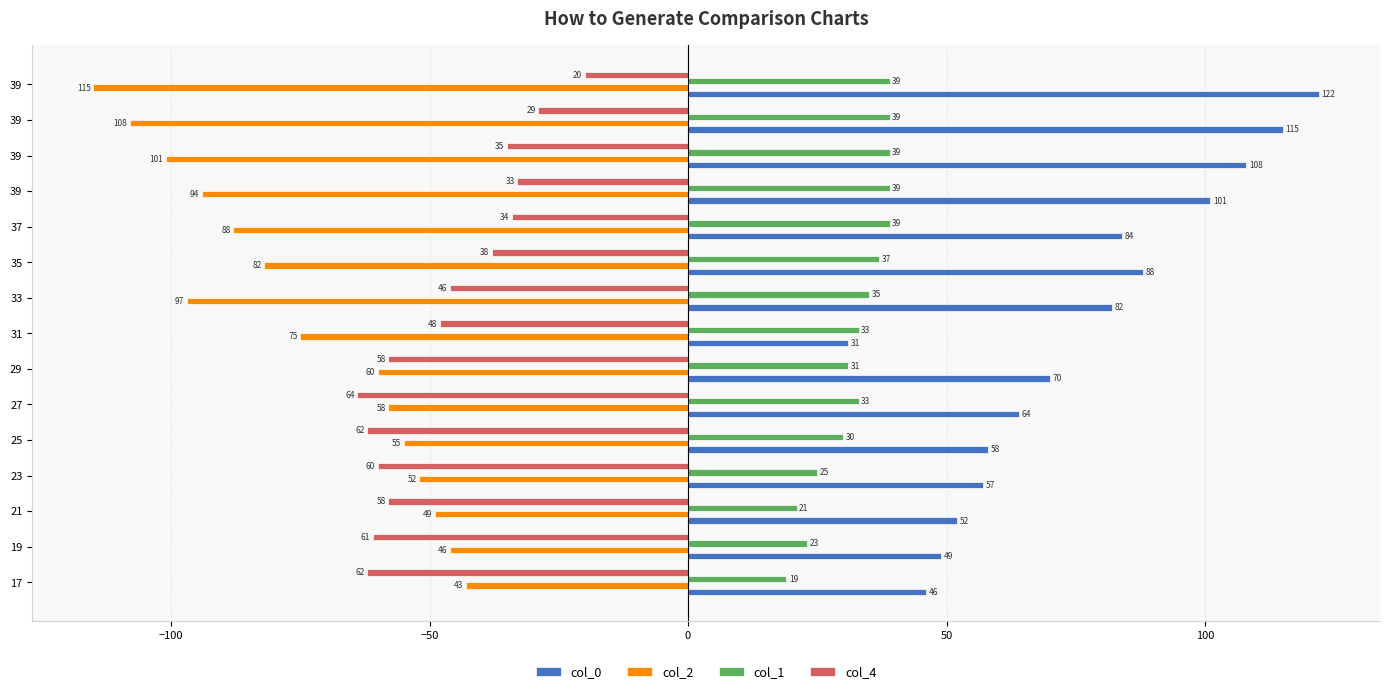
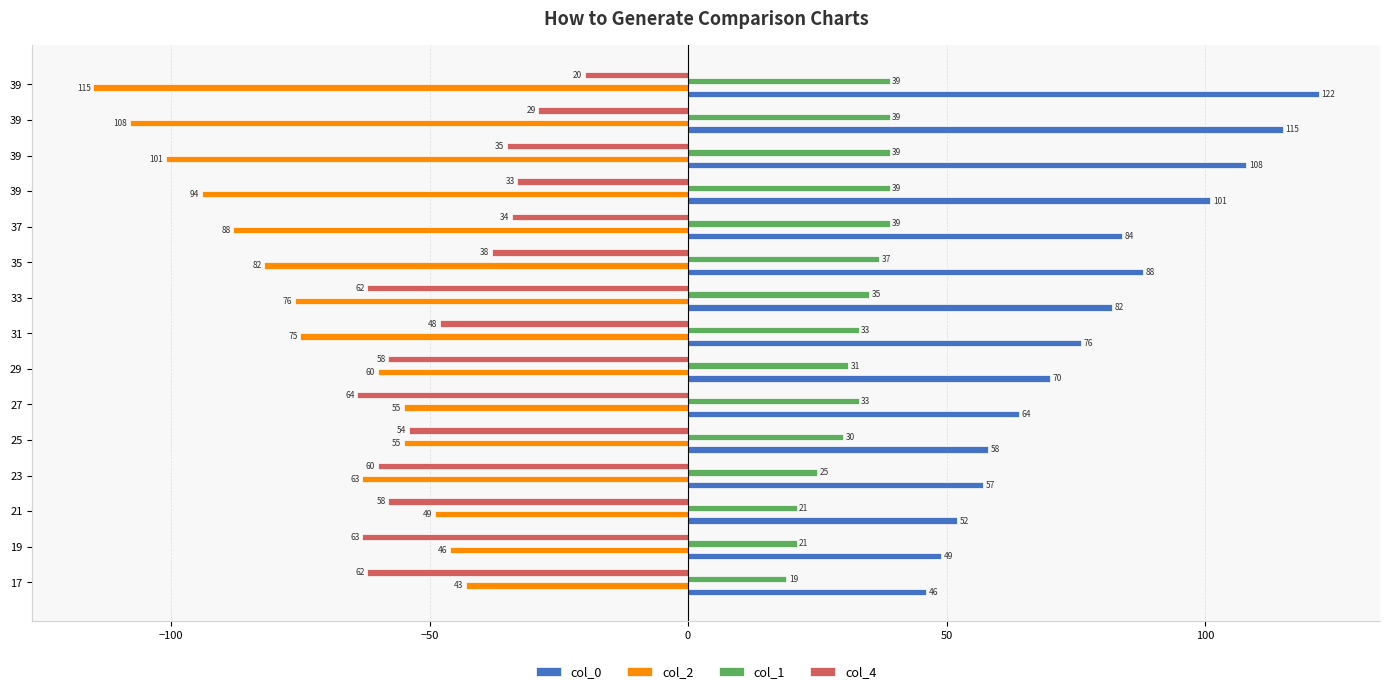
col_4, 33: 46 -> 62
col_2, 33: 97 -> 76
col_0, 31: 31 -> 76
col_2, 27: 58 -> 55
col_4, 25: 62 -> 54
col_2, 23: 52 -> 63
col_4, 19: 61 -> 63
col_1, 19: 23 -> 21
